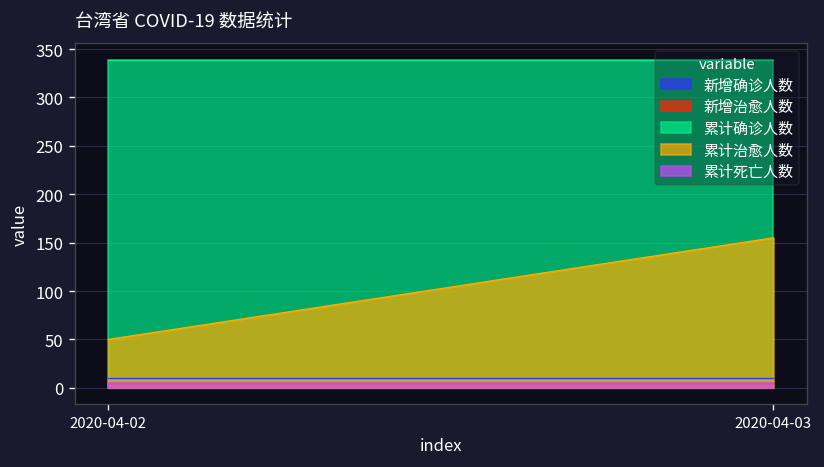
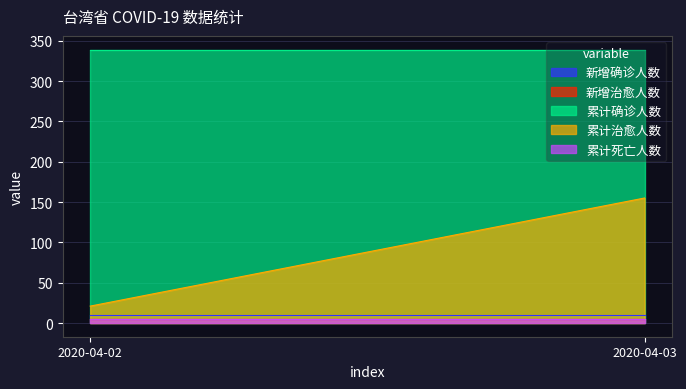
累计治愈人数, 2020-04-02: 50 -> 20
